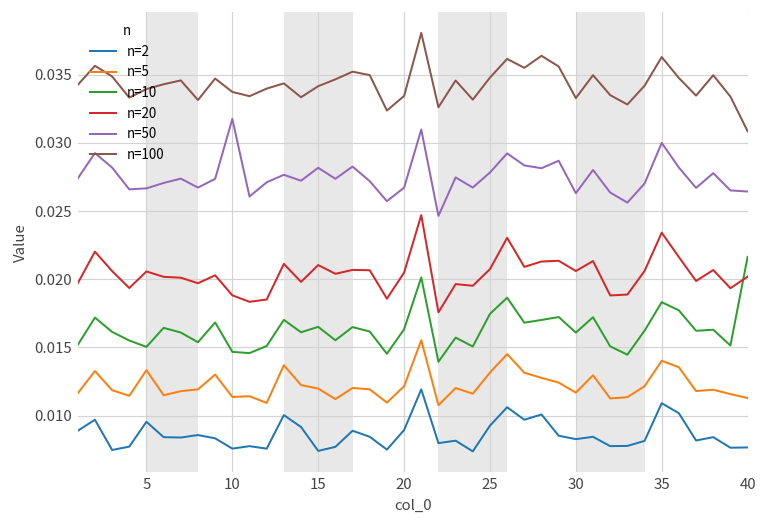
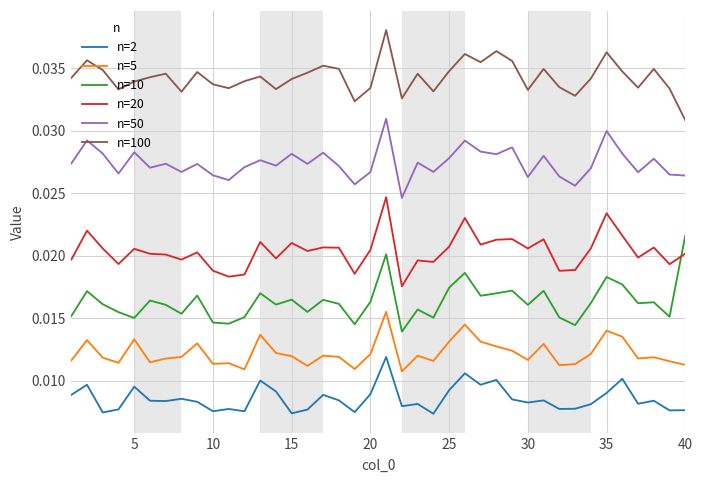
n=50, 5: 0.0267 -> 0.0283
n=50, 10: 0.0318 -> 0.0265
n=2, 35: 0.0109 -> 0.0090
